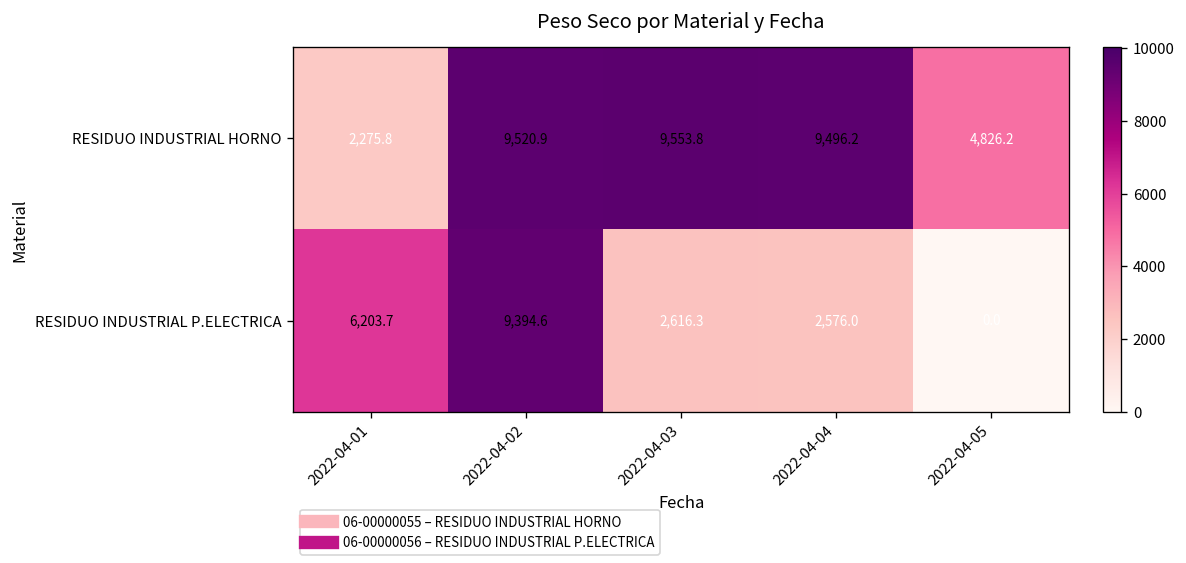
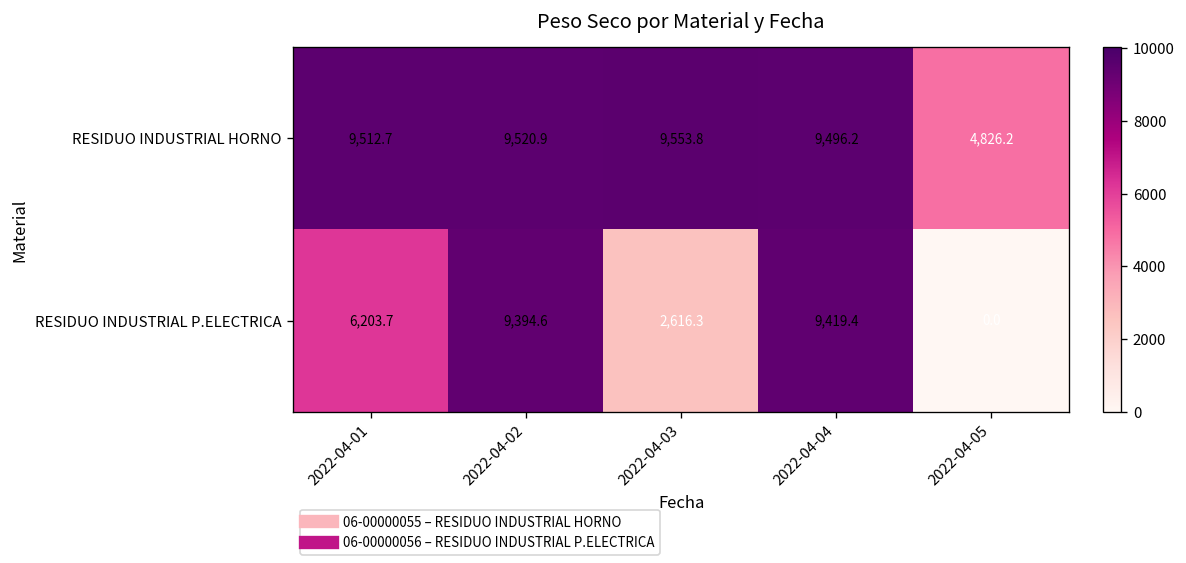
RESIDUO INDUSTRIAL HORNO, 2022-04-01: 2,275.8 -> 9,512.7
RESIDUO INDUSTRIAL P.ELECTRICA, 2022-04-04: 2,576.0 -> 9,419.4
